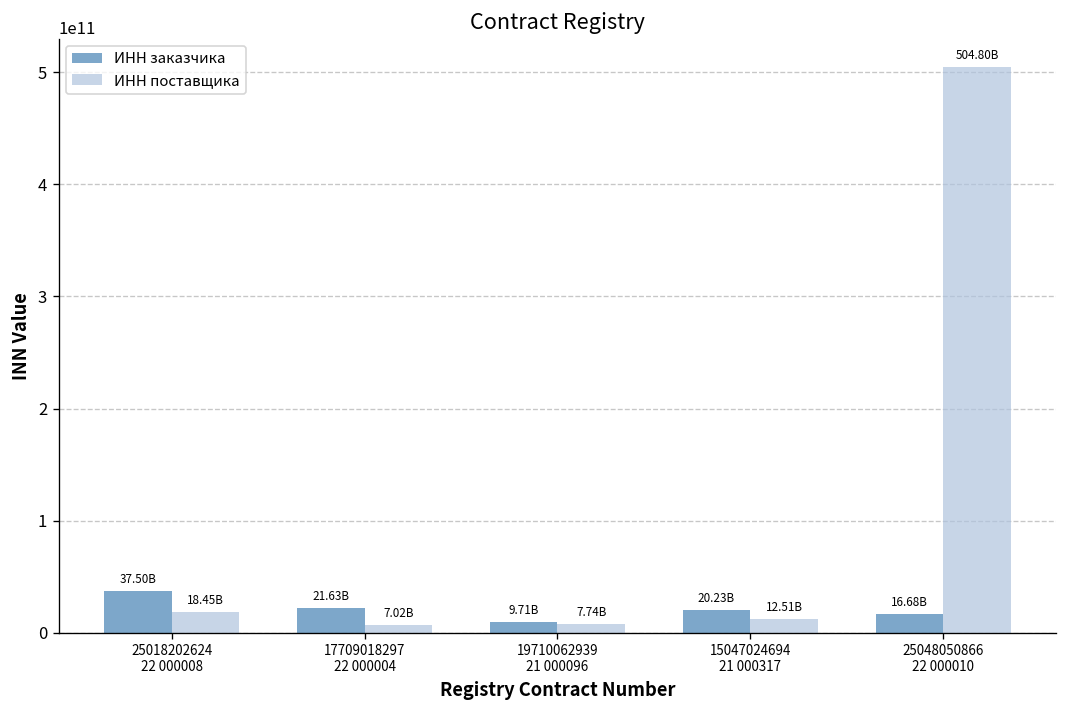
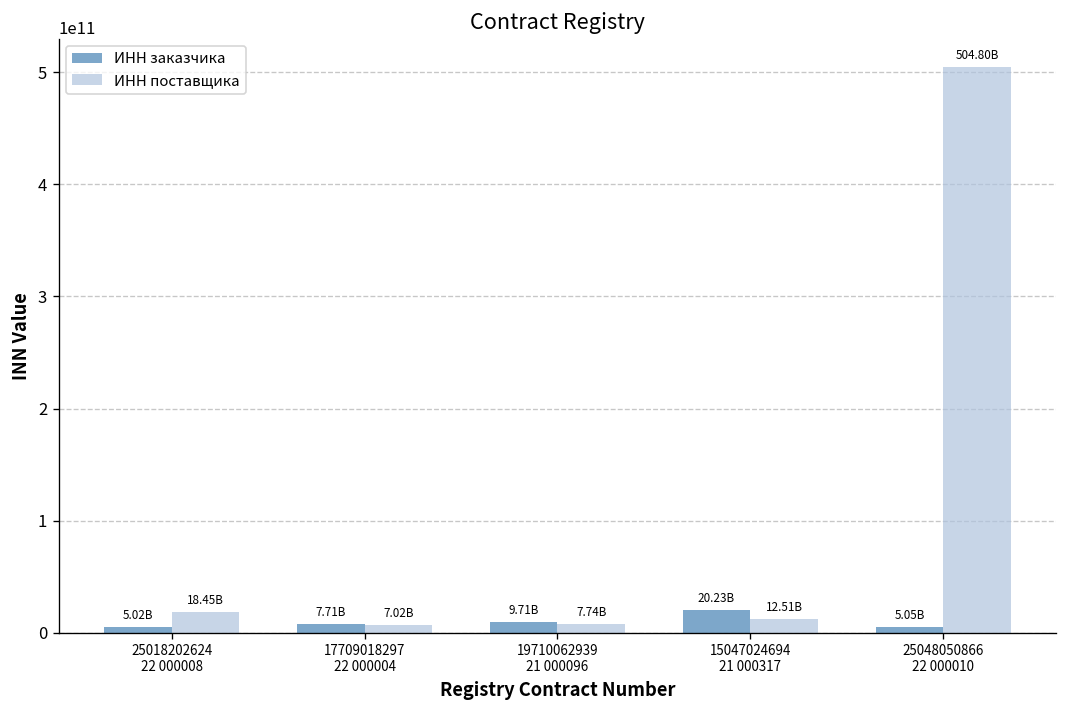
ИНН заказчика, 25018202624 22 000008: 37.50B -> 5.02B
ИНН заказчика, 17709018297 22 000004: 21.63B -> 7.71B
ИНН заказчика, 25048050866 22 000010: 16.68B -> 5.05B
